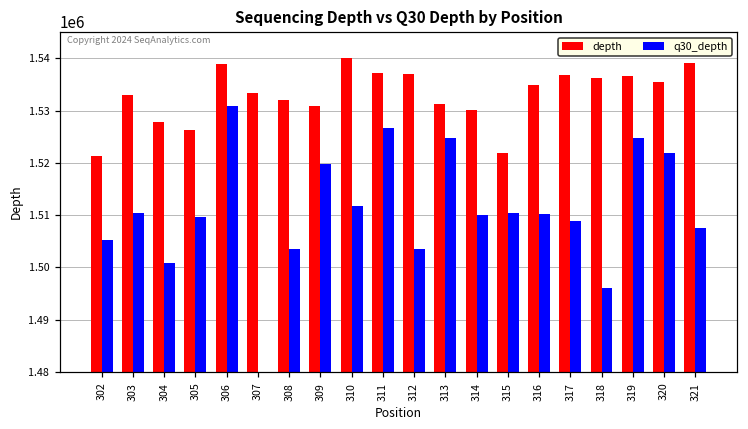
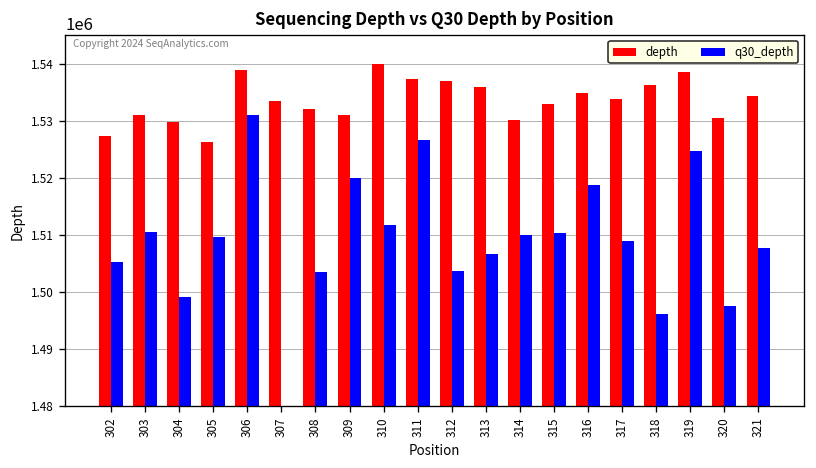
depth, 302: 1521000 -> 1527000
depth, 303: 1533000 -> 1531000
depth, 304: 1528000 -> 1530000
q30_depth, 304: 1501000 -> 1499000
depth, 313: 1531000 -> 1536000
q30_depth, 313: 1525000 -> 1507000
depth, 315: 1522000 -> 1533000
q30_depth, 316: 1510000 -> 1519000
depth, 317: 1537000 -> 1534000
depth, 319: 1537000 -> 1538000
depth, 320: 1536000 -> 1531000
q30_depth, 320: 1522000 -> 1498000
depth, 321: 1539000 -> 1534000
